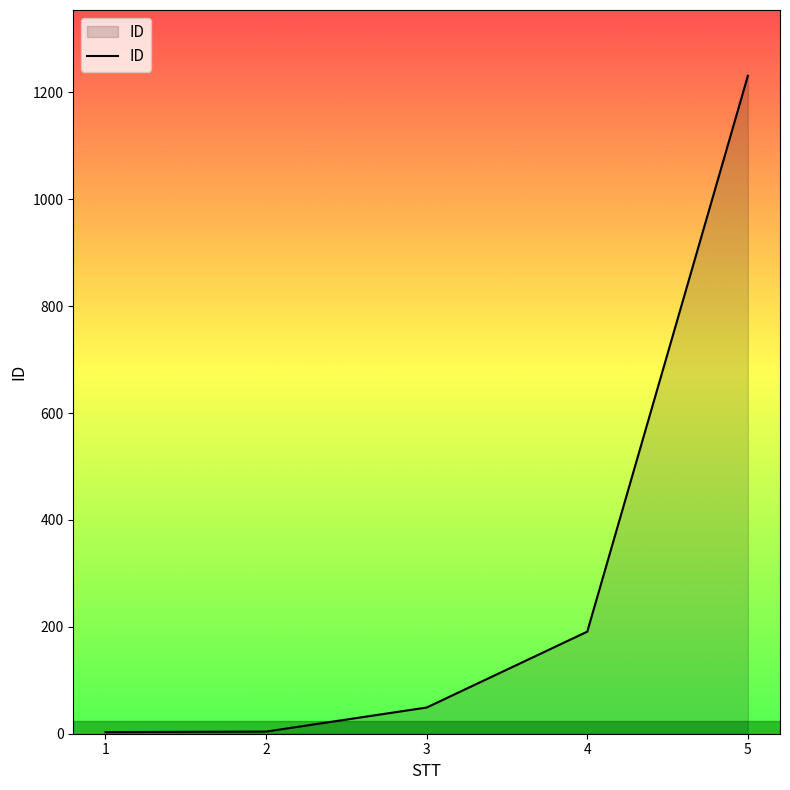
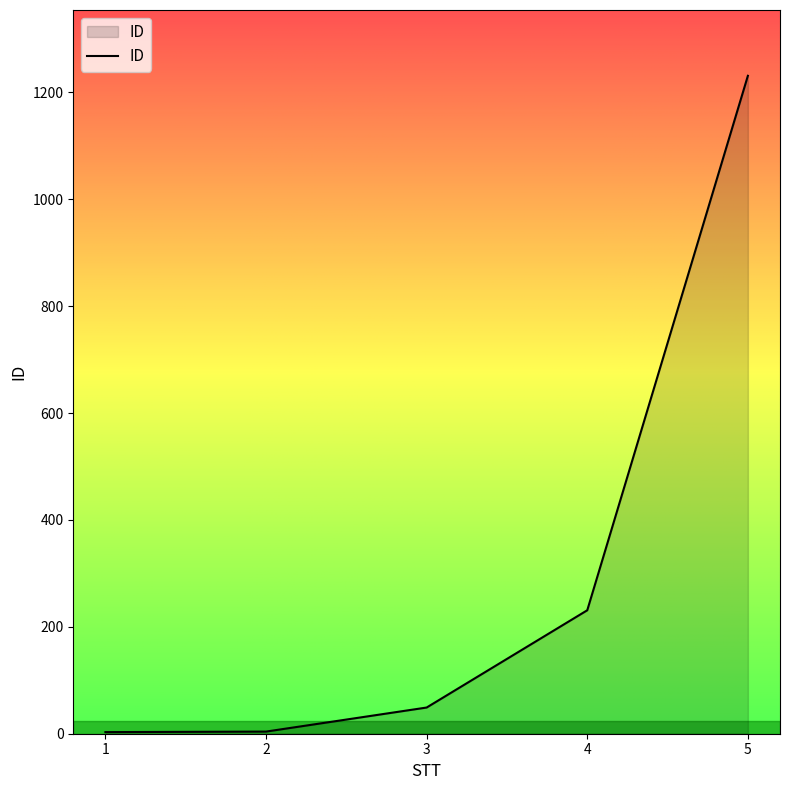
4: 190 -> 230
